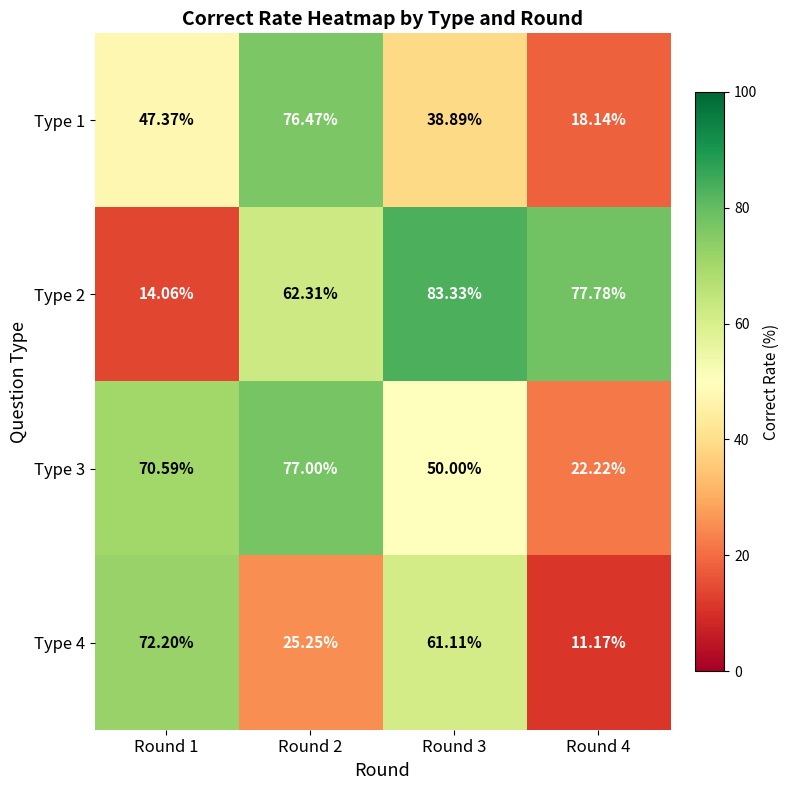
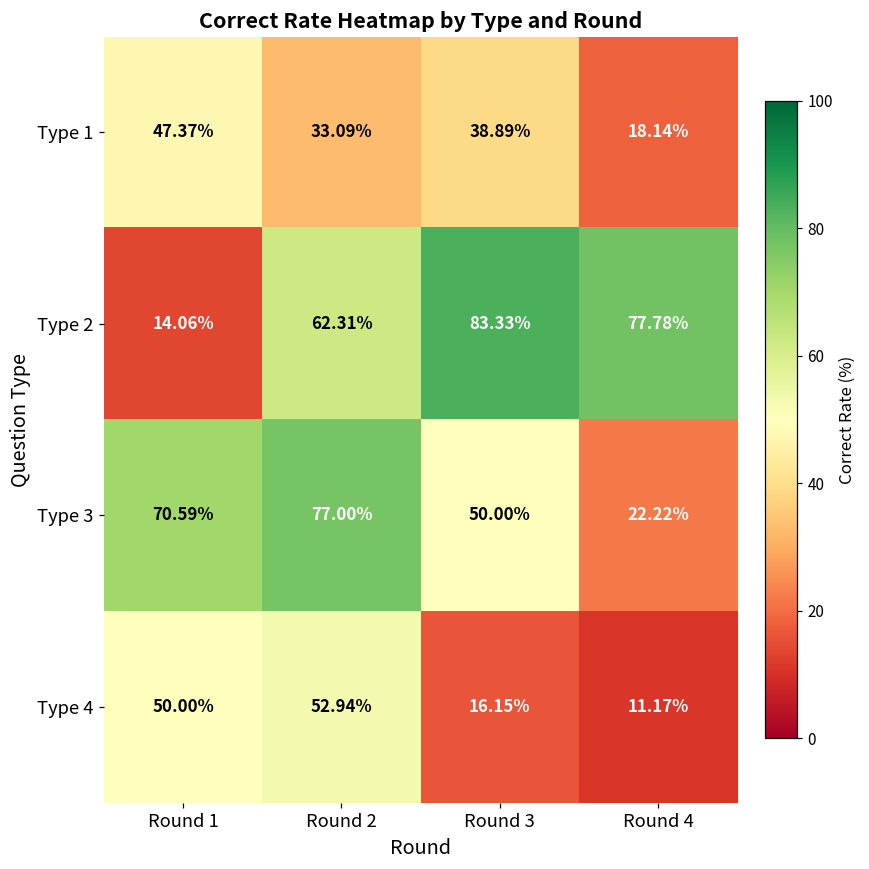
Type 1, Round 2: 76.47% -> 33.09%
Type 4, Round 1: 72.20% -> 50.00%
Type 4, Round 2: 25.25% -> 52.94%
Type 4, Round 3: 61.11% -> 16.15%
